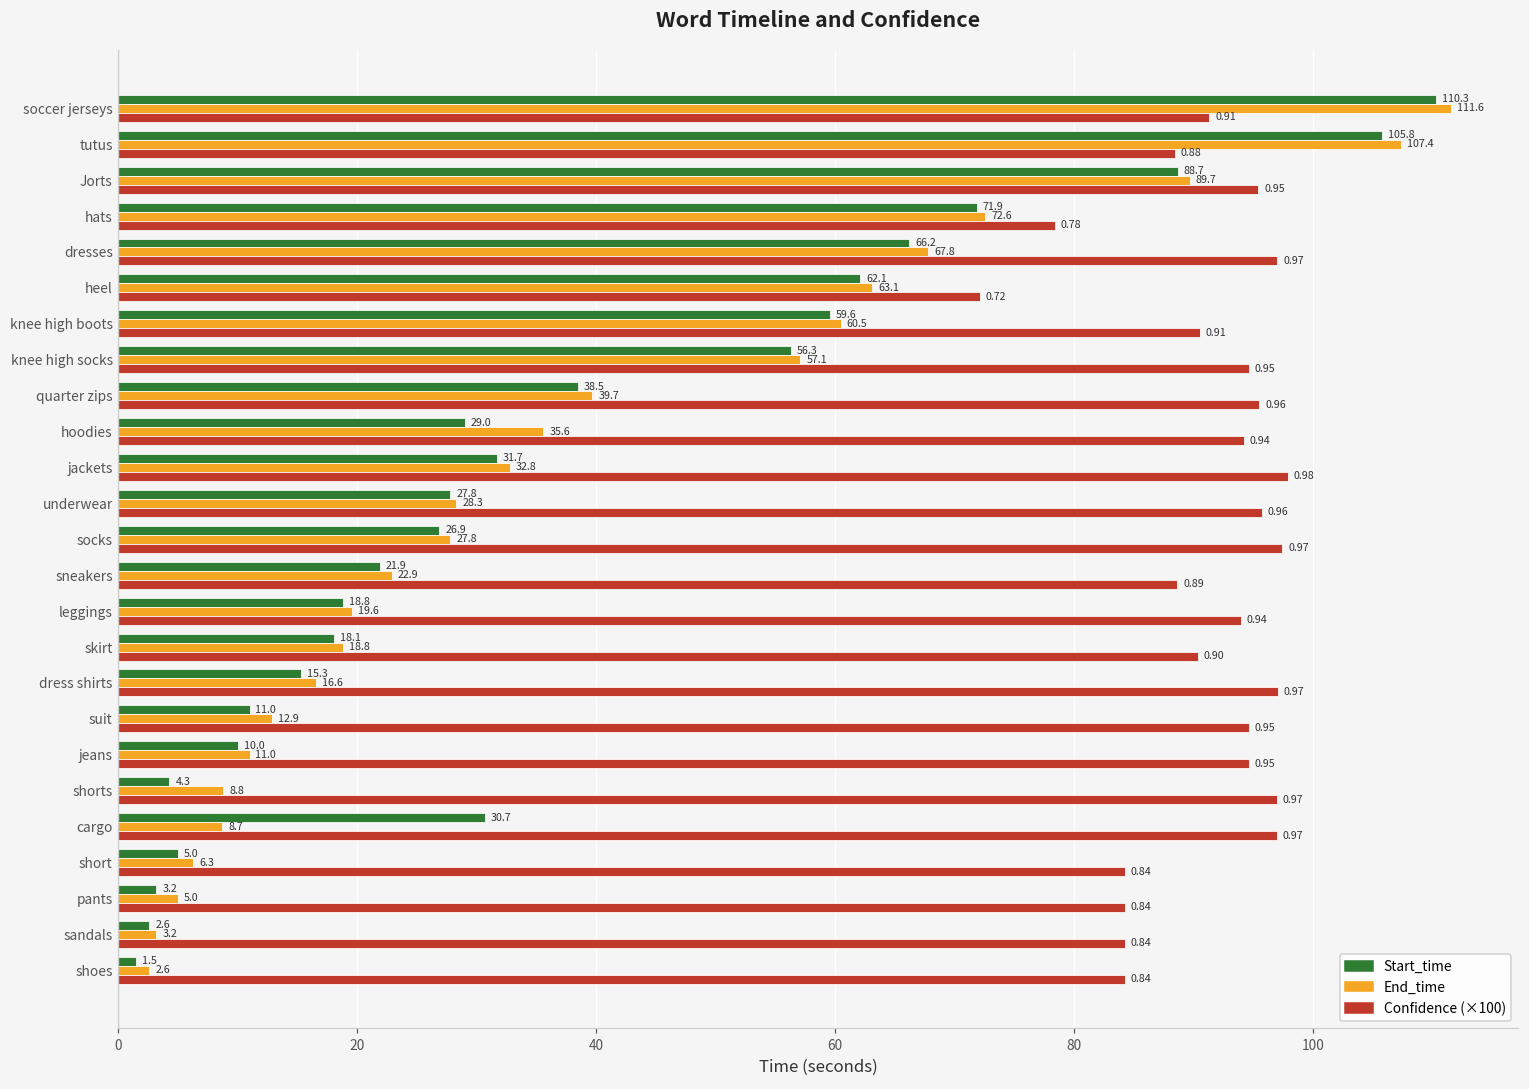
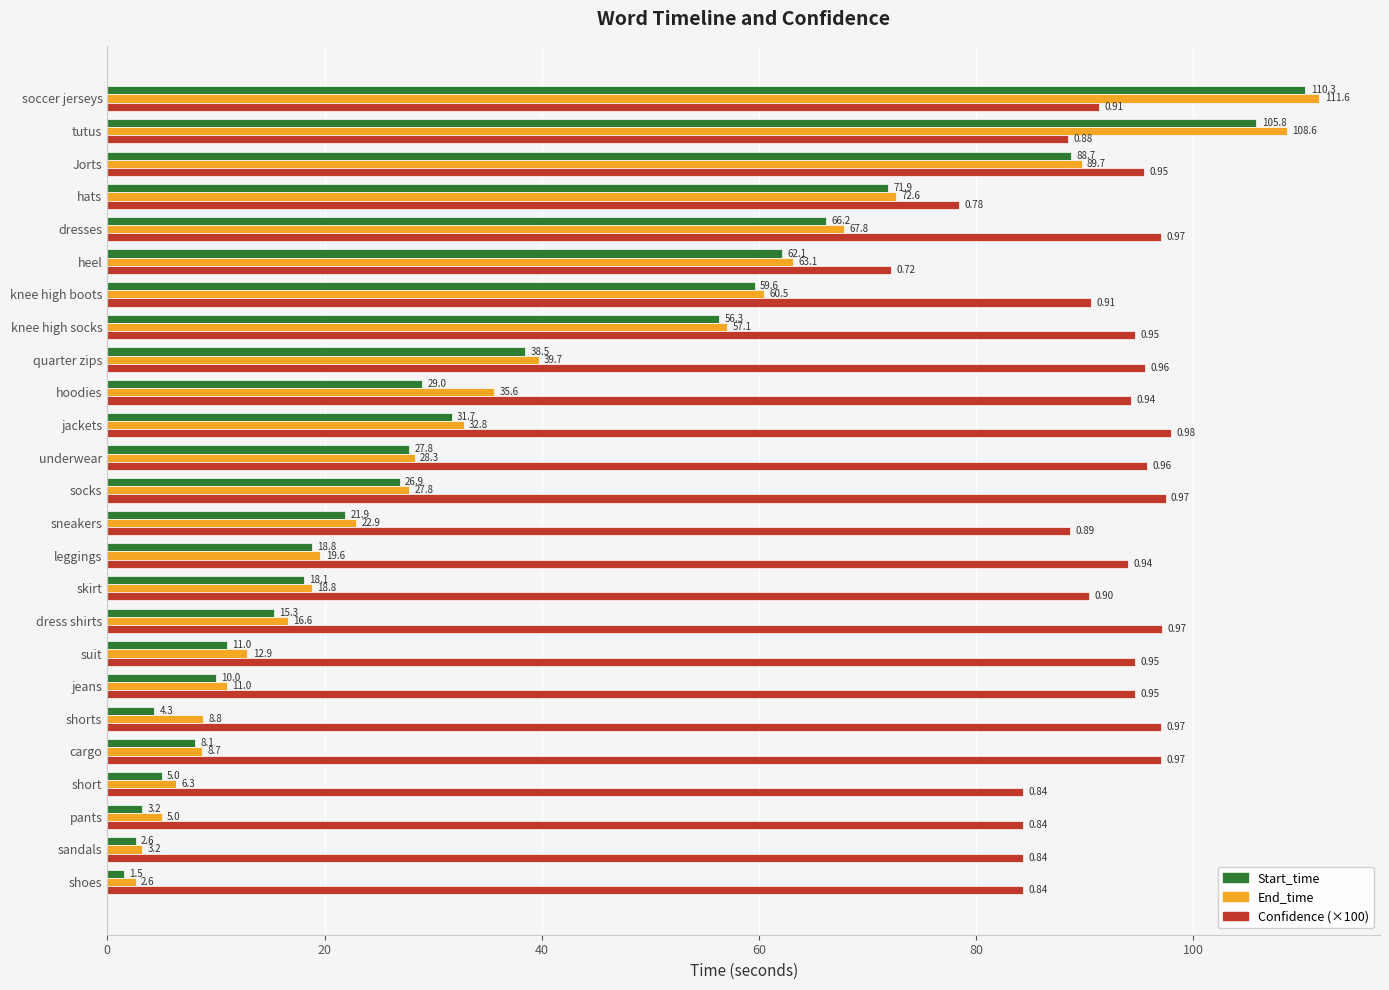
End_time, tutus: 107.4 -> 108.6
Start_time, cargo: 30.7 -> 8.1
